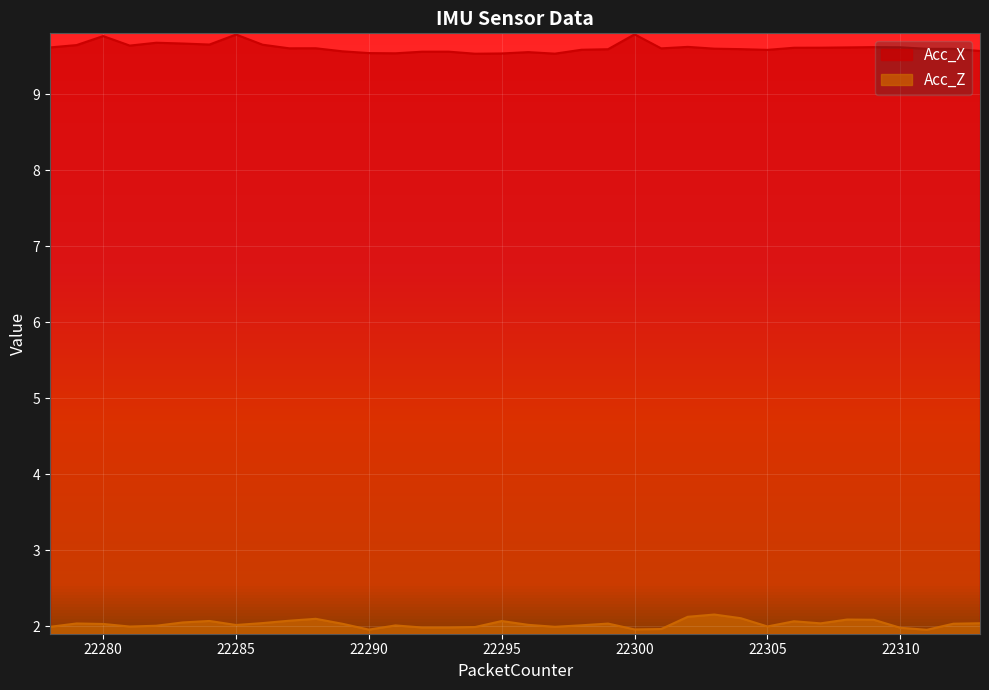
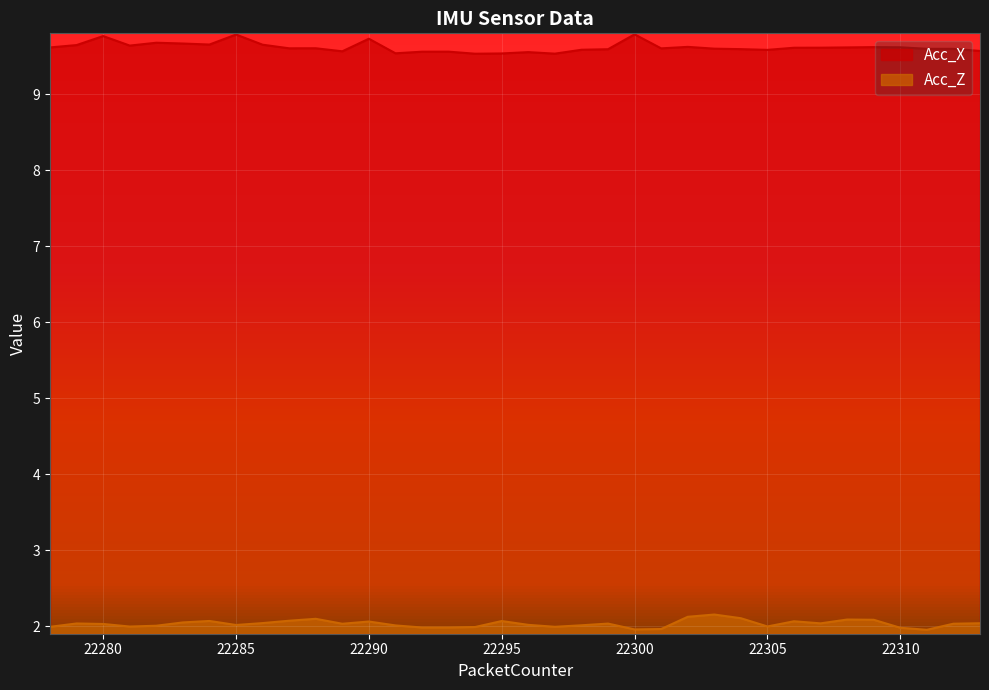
Acc_X, 22290: 9.5 -> 9.7
Acc_Z, 22290: 2.0 -> 2.1
